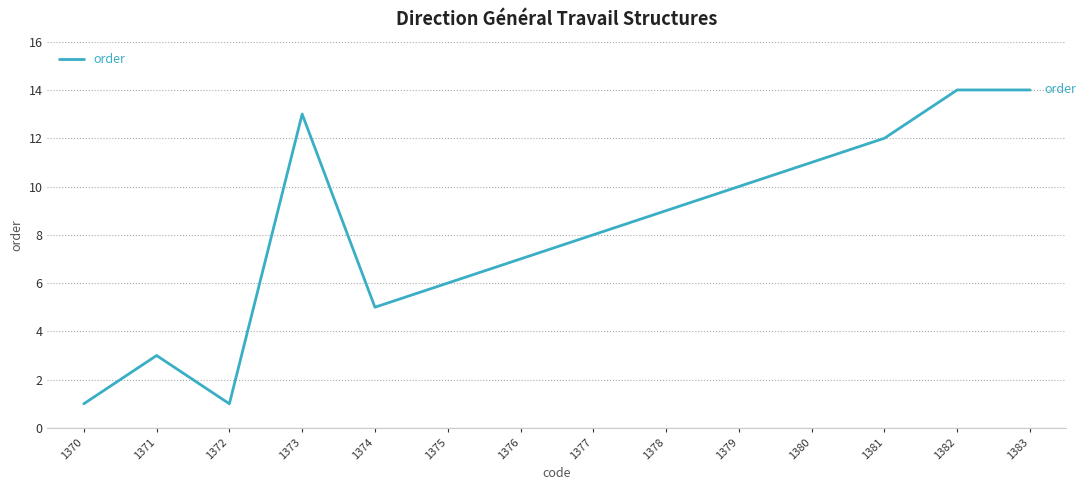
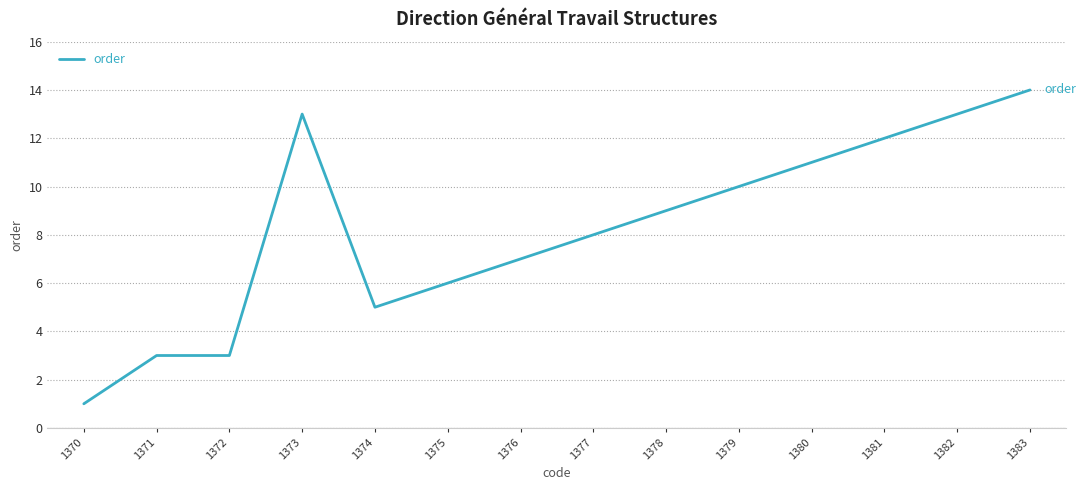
1372: 1 -> 3
1382: 14 -> 13
